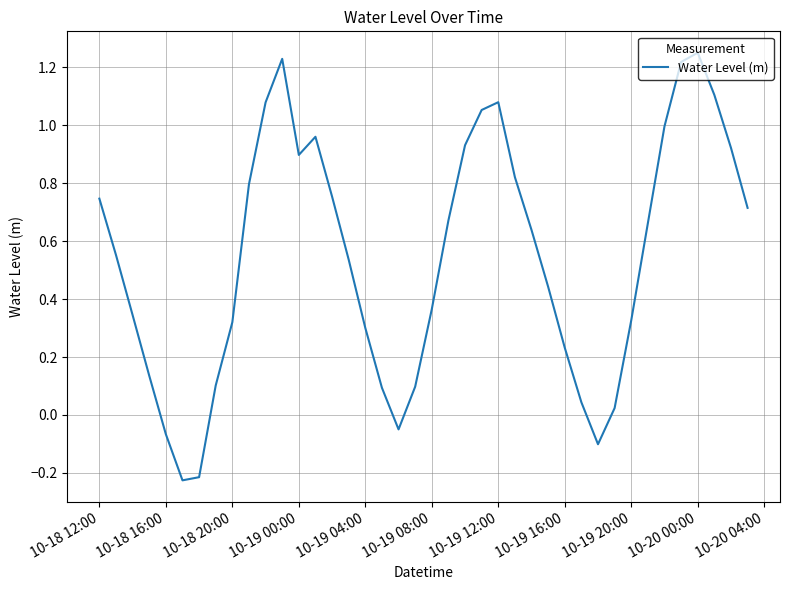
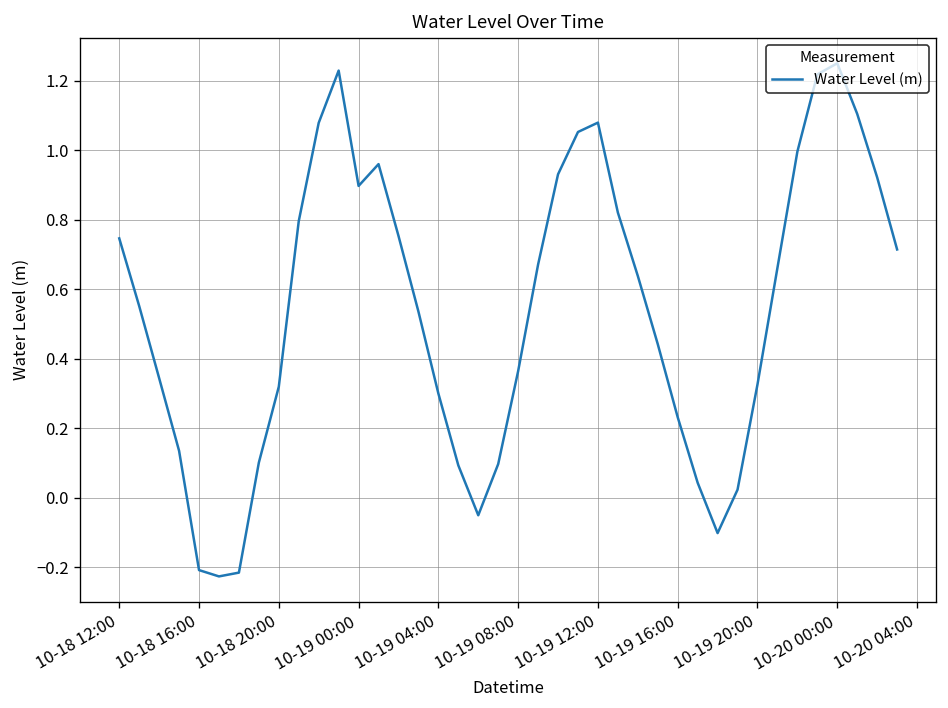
10-18 16:00: -0.07 -> -0.21
